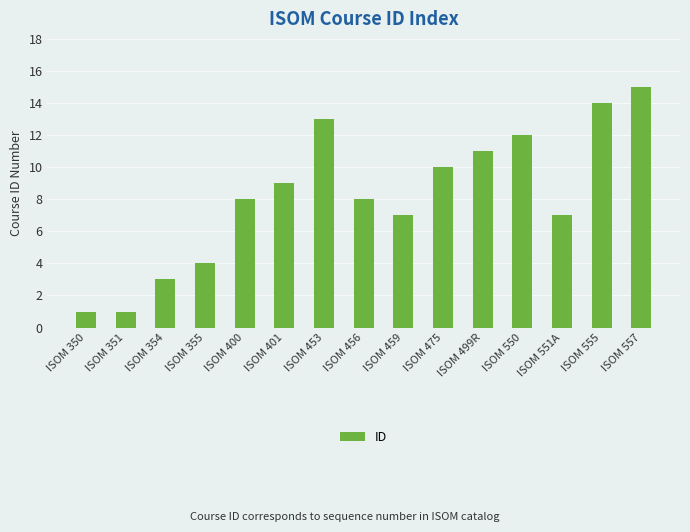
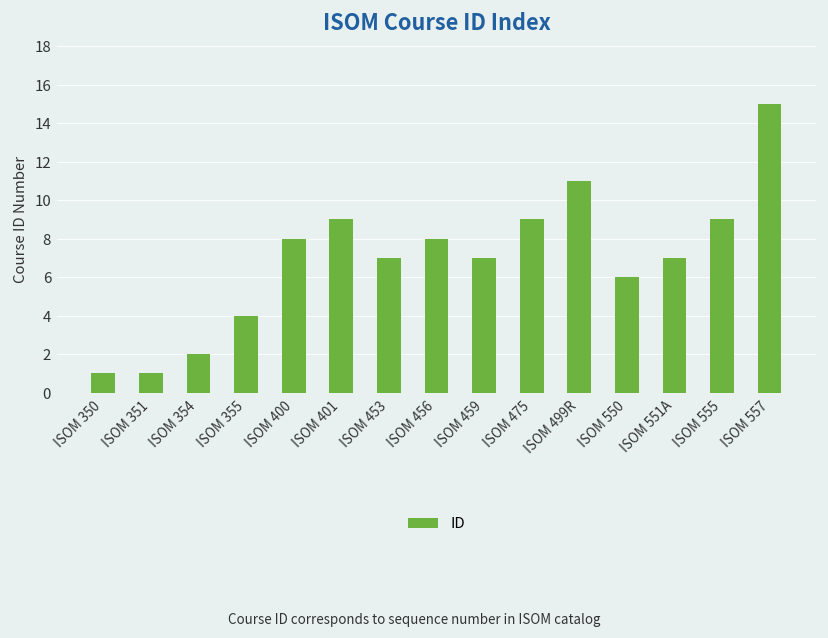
ISOM 354: 3 -> 2
ISOM 453: 13 -> 7
ISOM 475: 10 -> 9
ISOM 550: 12 -> 6
ISOM 555: 14 -> 9
